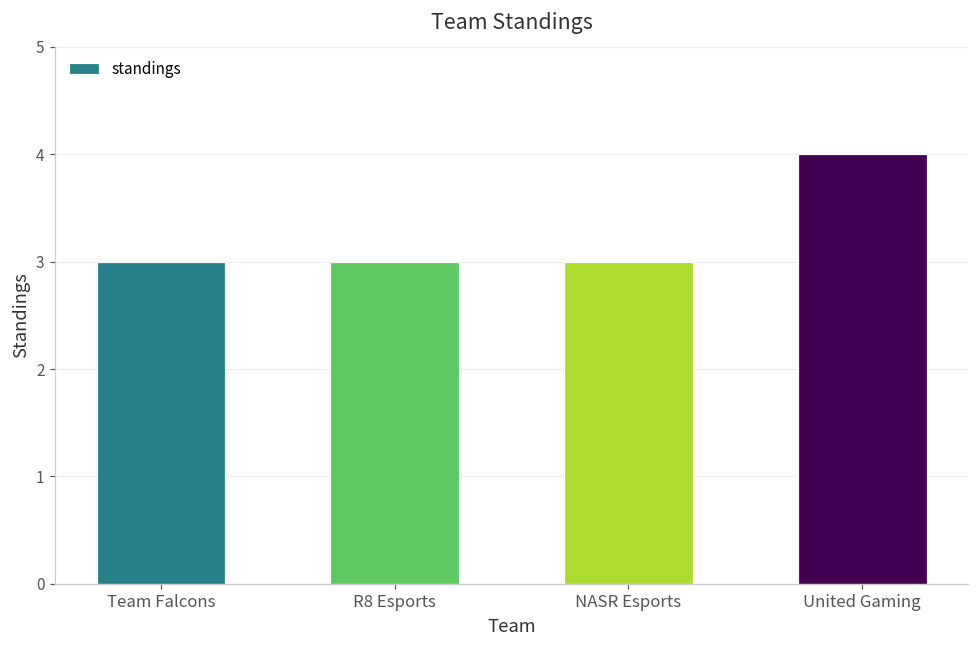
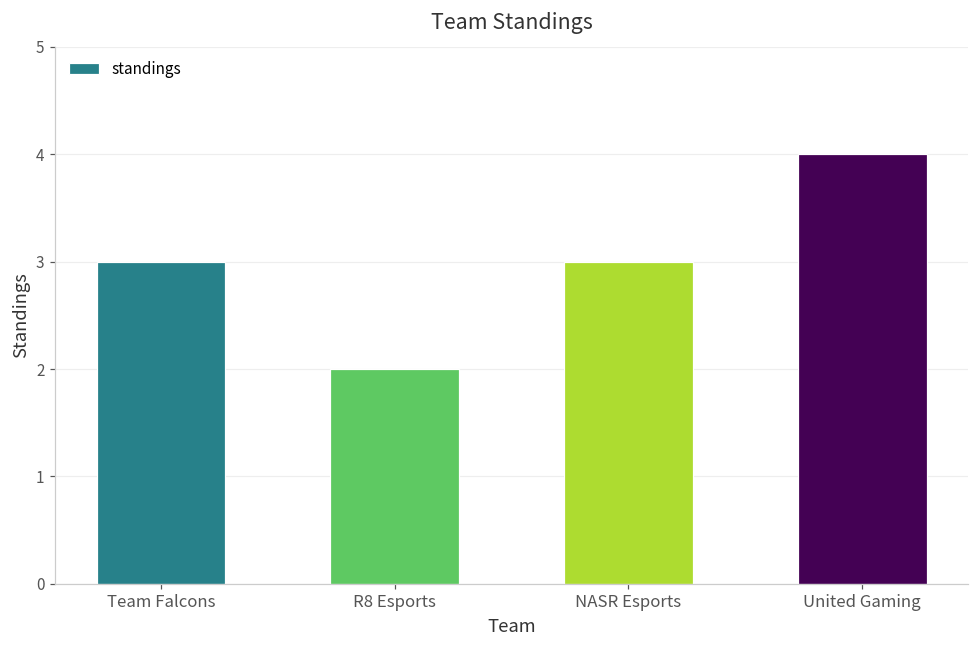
R8 Esports: 3 -> 2
